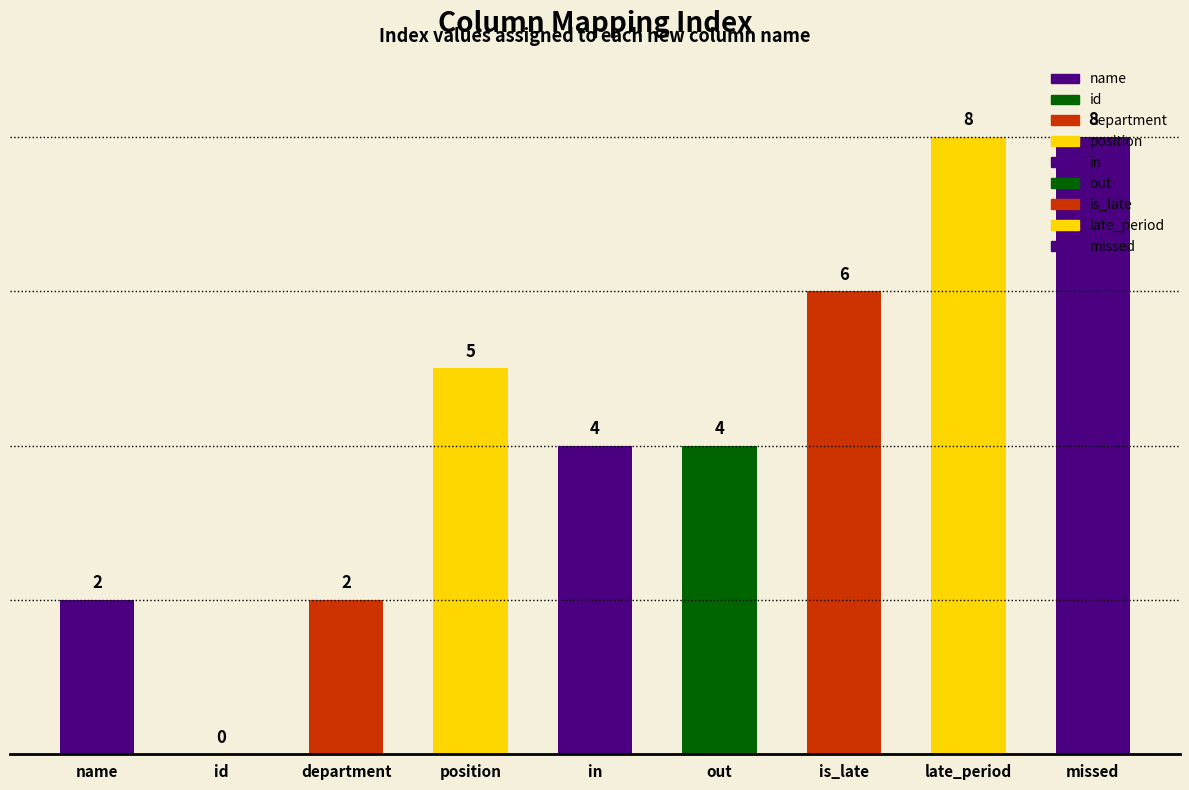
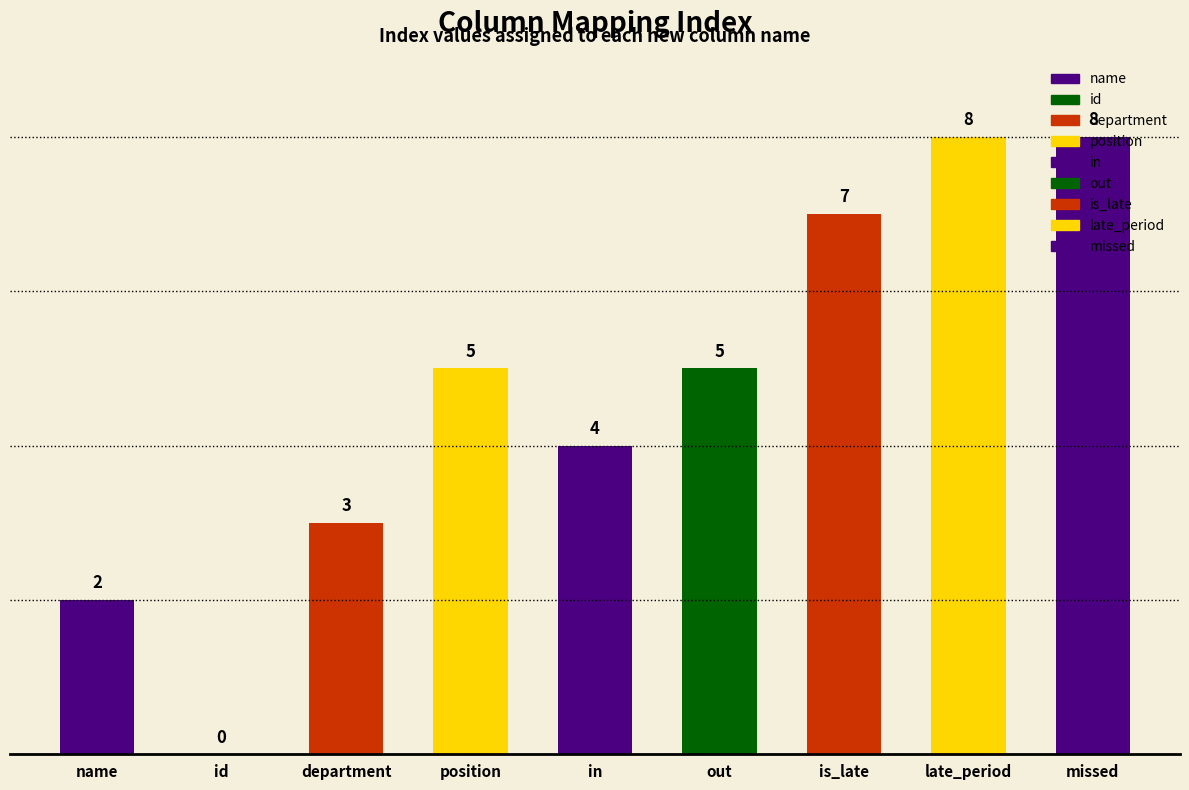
department: 2 -> 3
out: 4 -> 5
is_late: 6 -> 7
